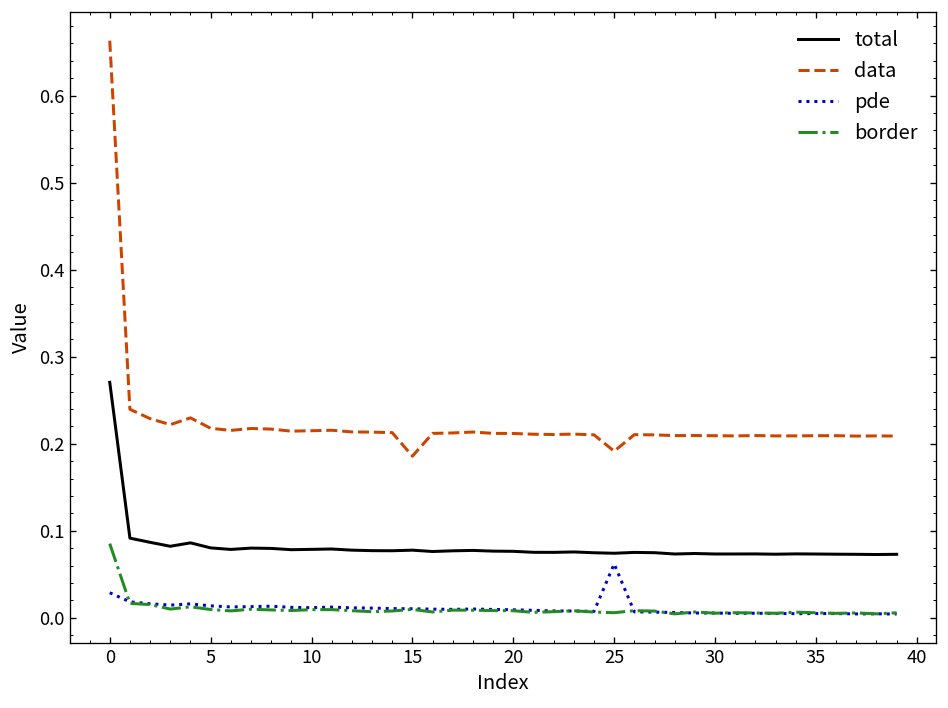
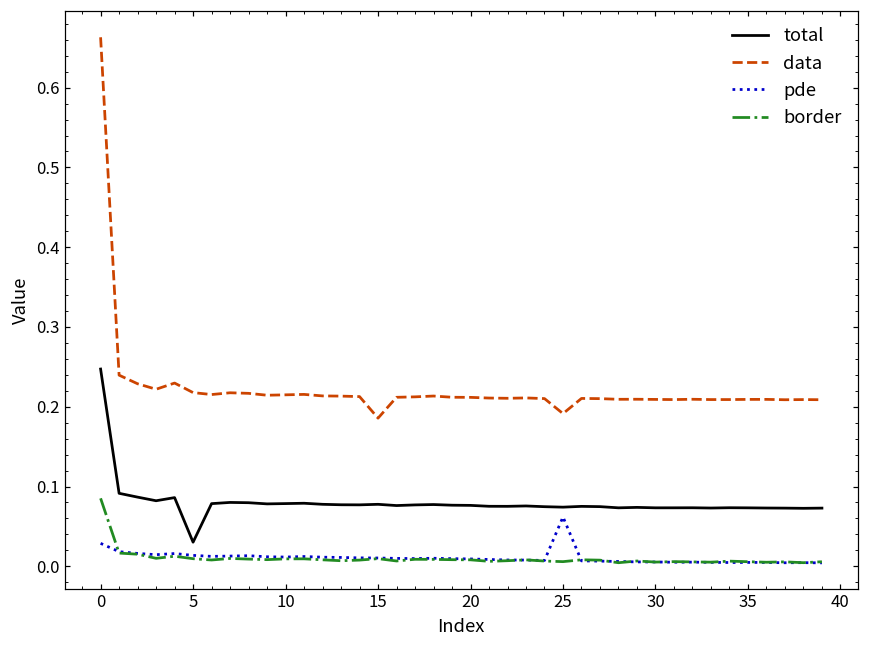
total, 0: 0.27 -> 0.25
total, 5: 0.08 -> 0.03
